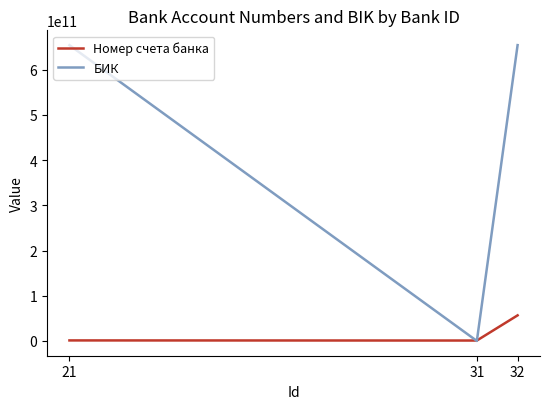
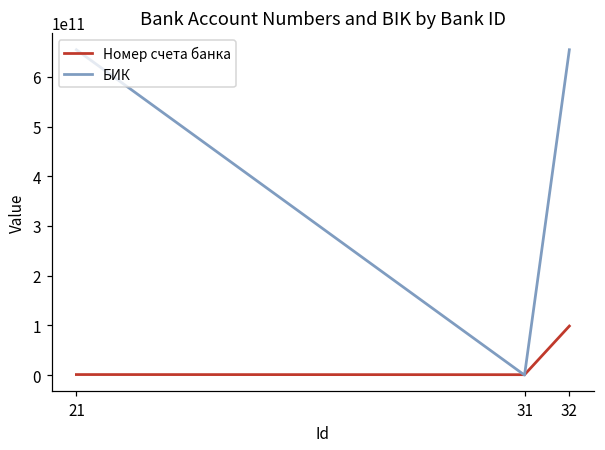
Номер счета банка, 32: 60000000000 -> 100000000000
